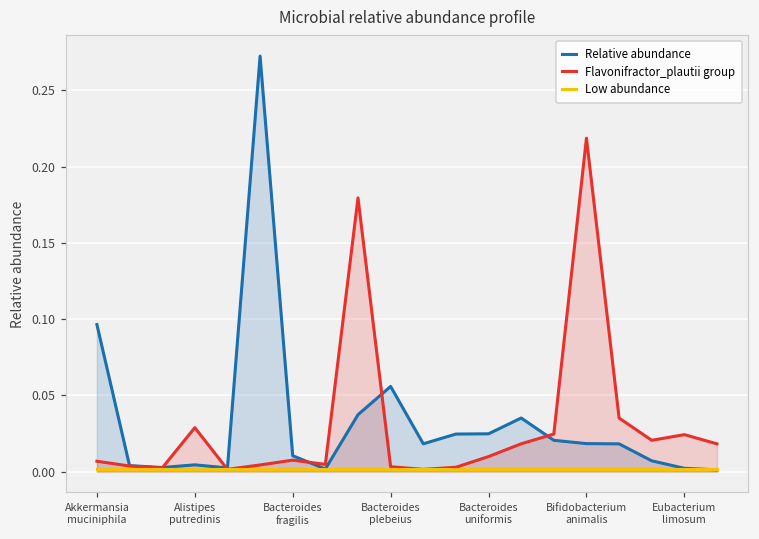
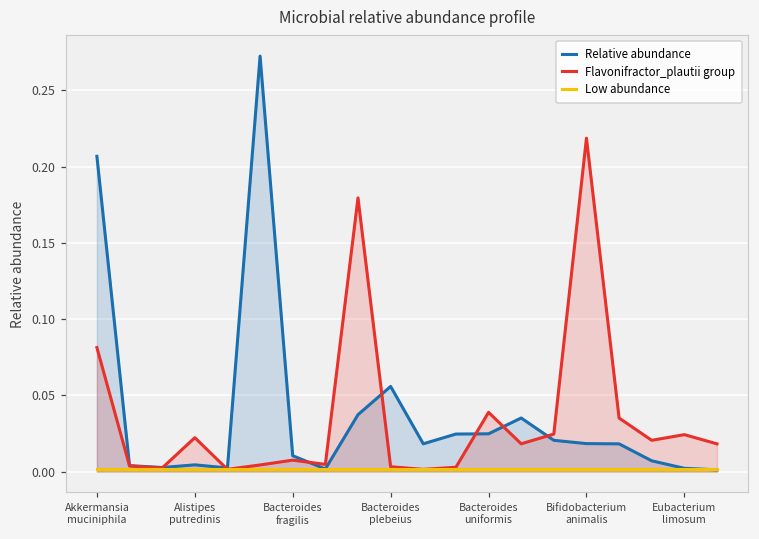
Relative abundance, Akkermansia muciniphila: 0.096 -> 0.207
Flavonifractor_plautii group, Akkermansia muciniphila: 0.007 -> 0.081
Flavonifractor_plautii group, Alistipes putredinis: 0.029 -> 0.022
Flavonifractor_plautii group, Bacteroides uniformis: 0.010 -> 0.039
